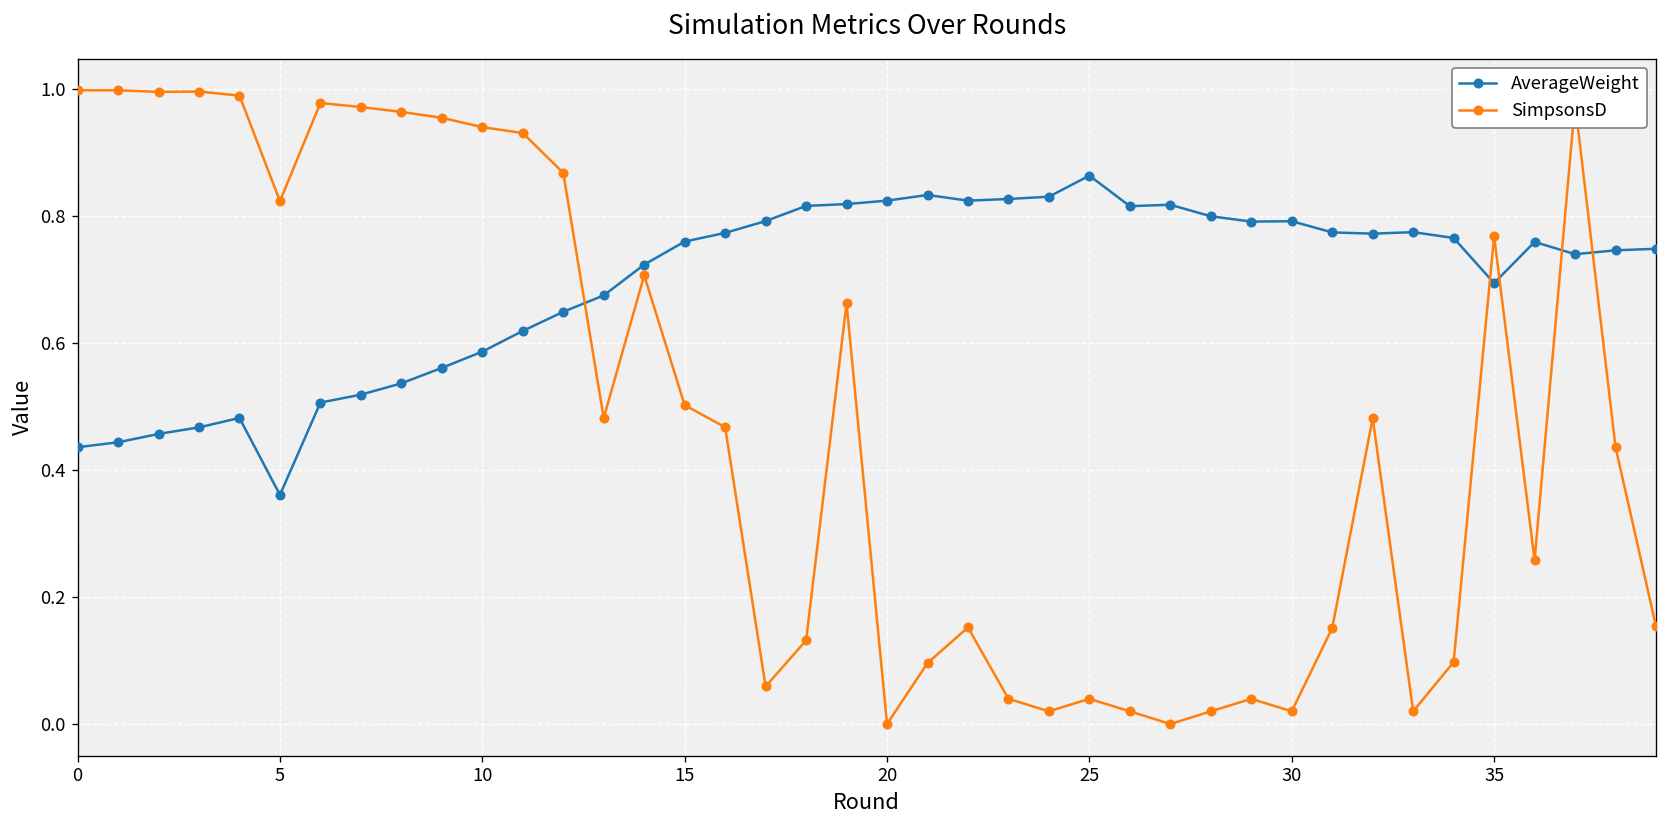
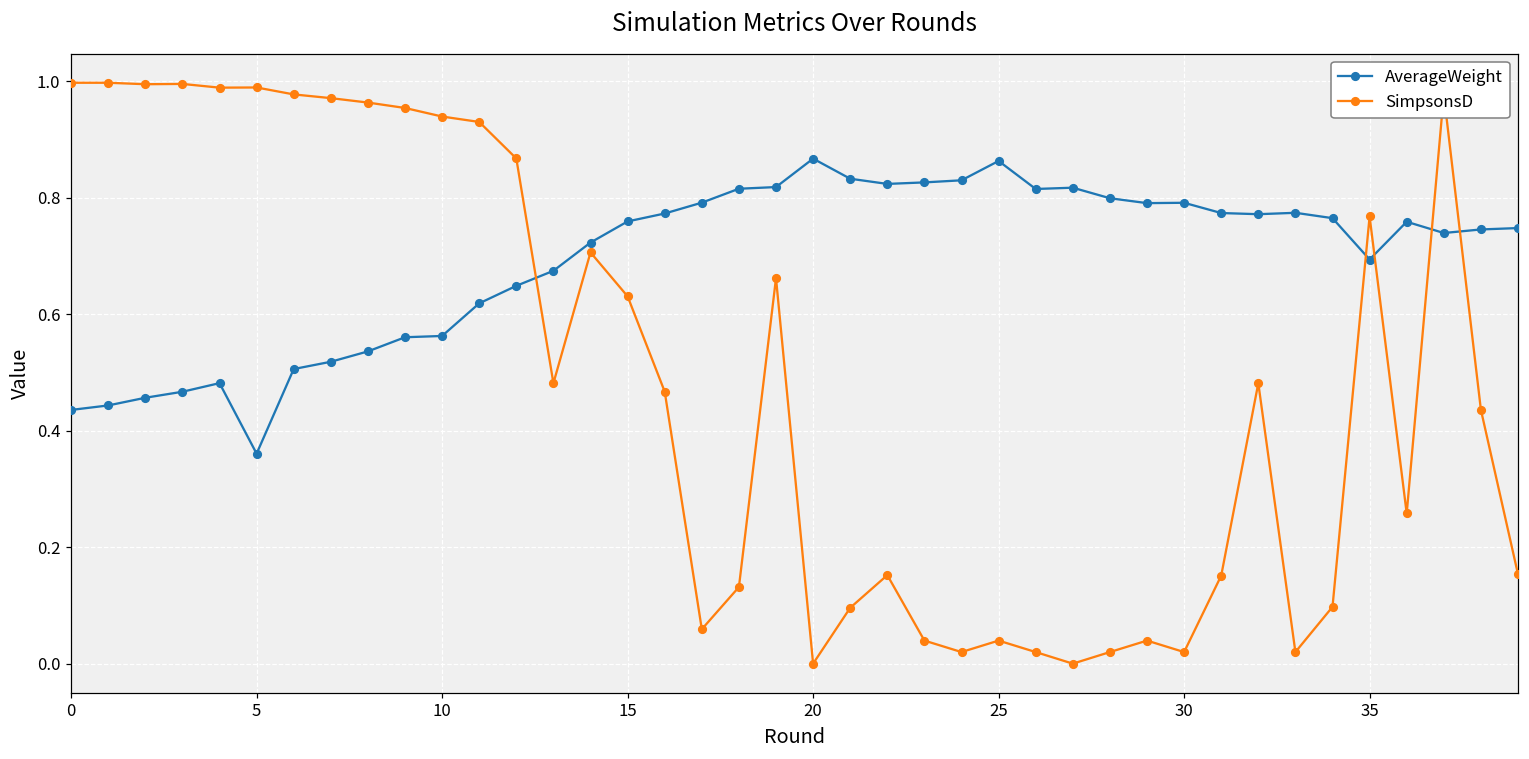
SimpsonsD, 5: 0.82 -> 0.99
AverageWeight, 10: 0.59 -> 0.56
SimpsonsD, 15: 0.50 -> 0.63
AverageWeight, 20: 0.82 -> 0.87
